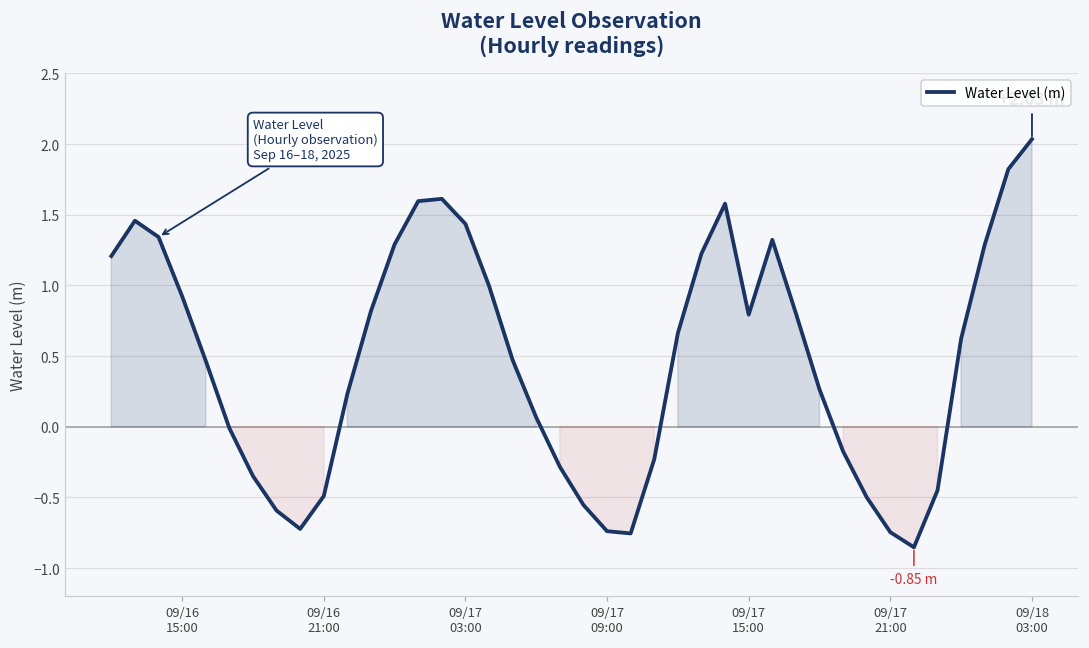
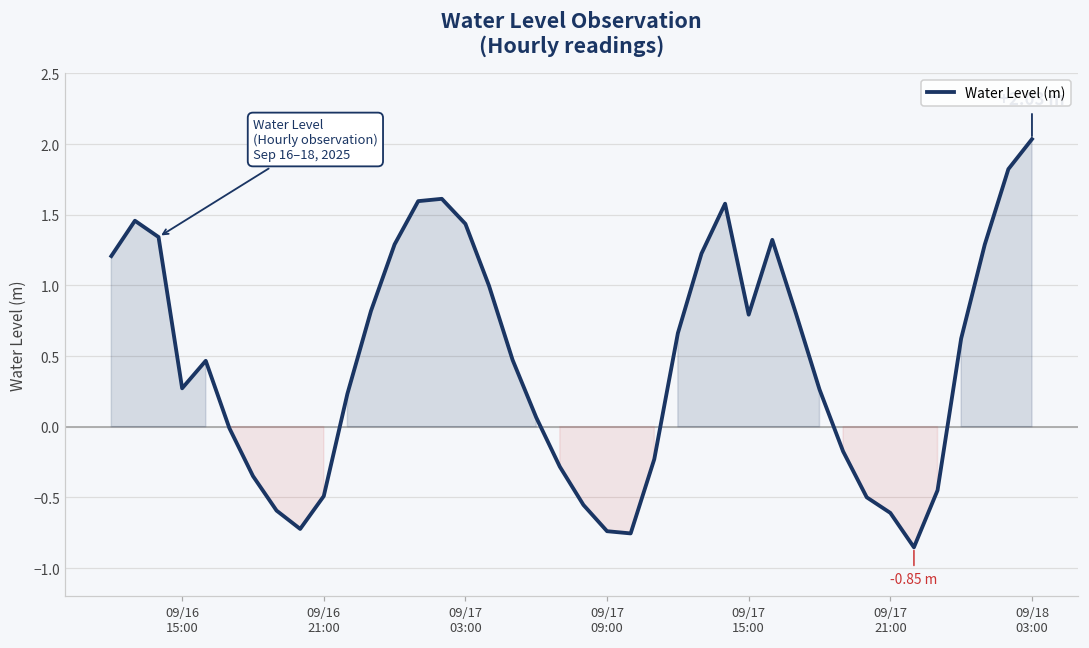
09/16 15:00: 0.92 -> 0.27
09/17 21:00: -0.75 -> -0.61
